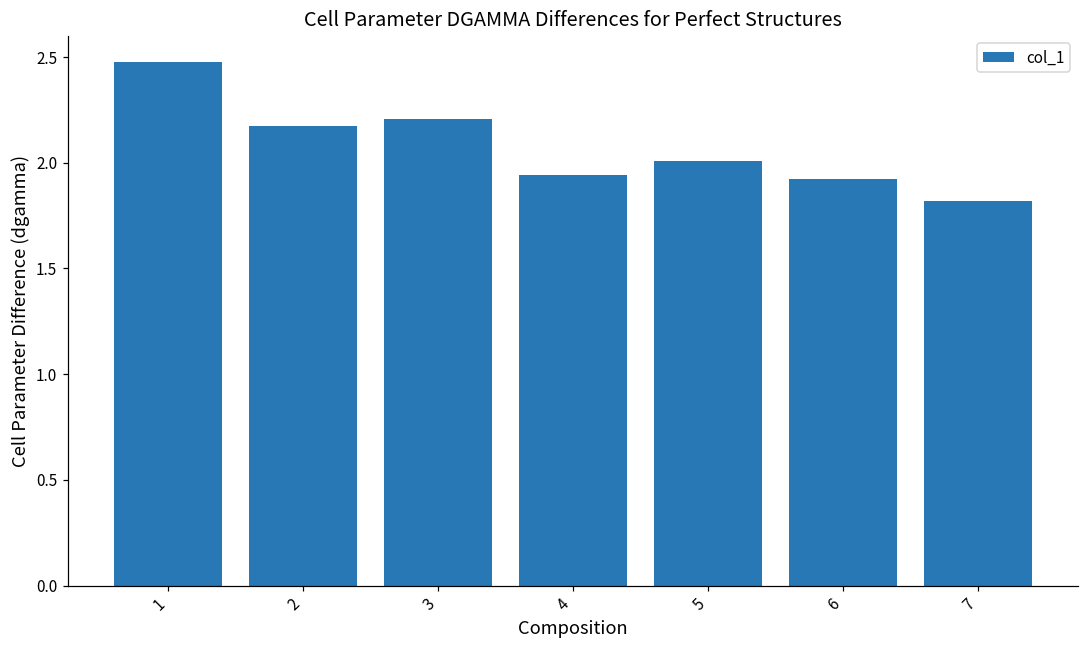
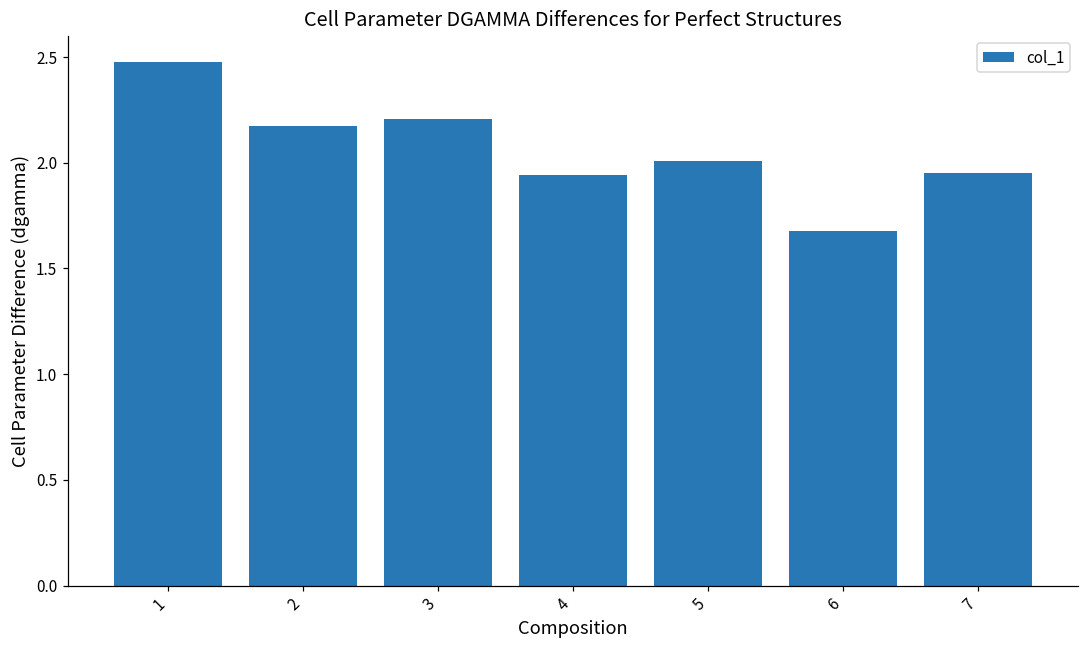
6: 1.92 -> 1.68
7: 1.82 -> 1.95
